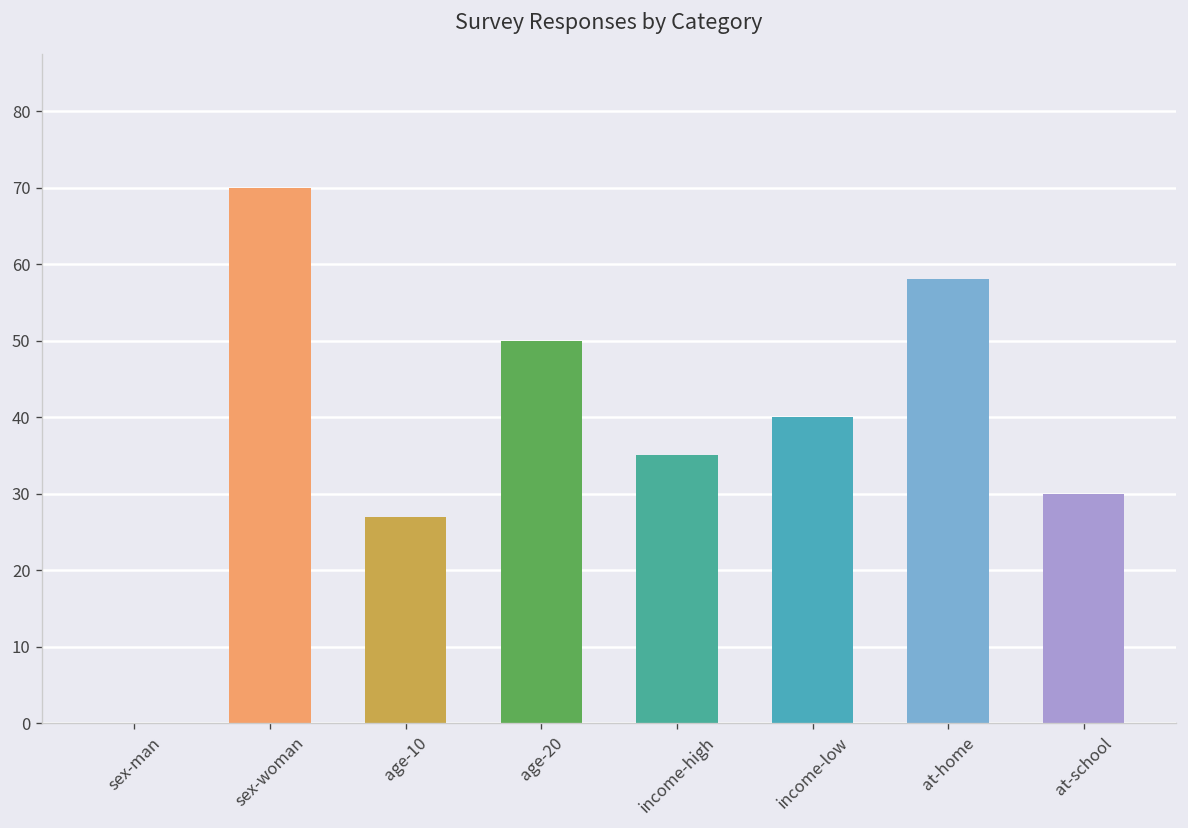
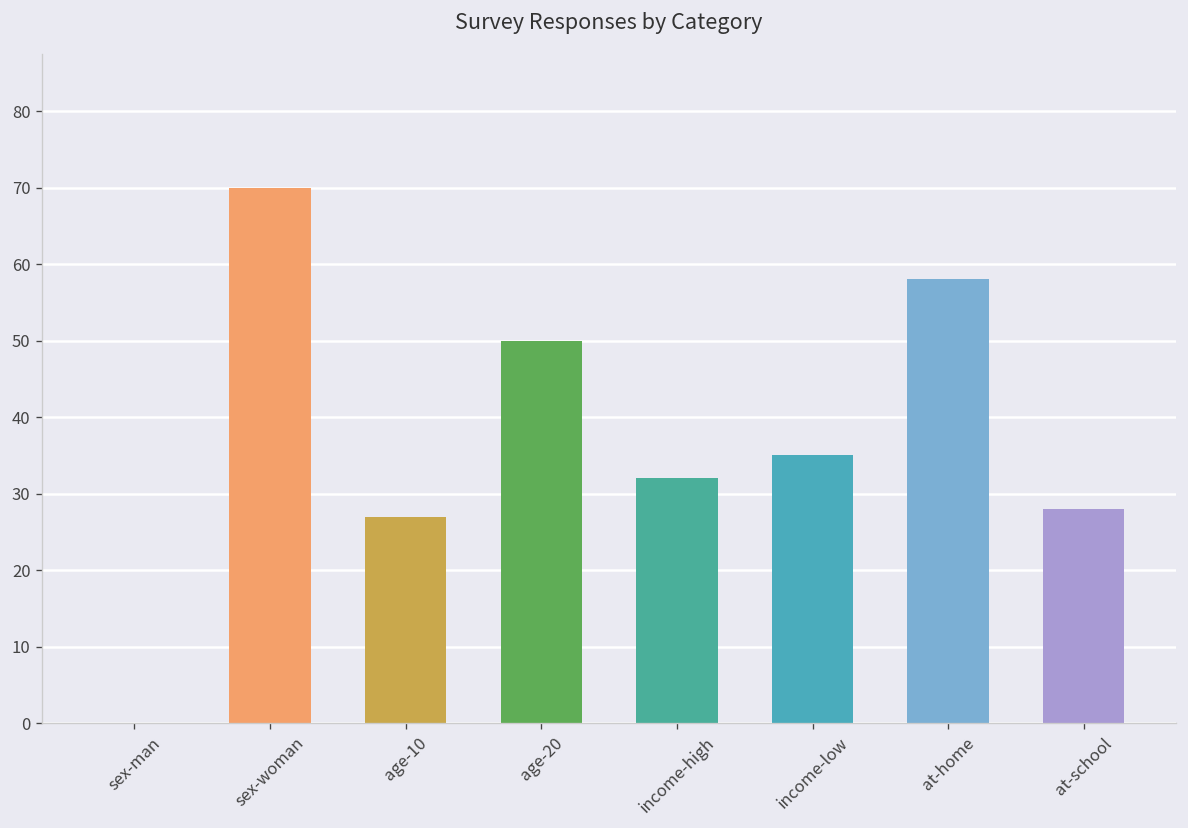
income-high: 35 -> 32
income-low: 40 -> 35
at-school: 30 -> 28
